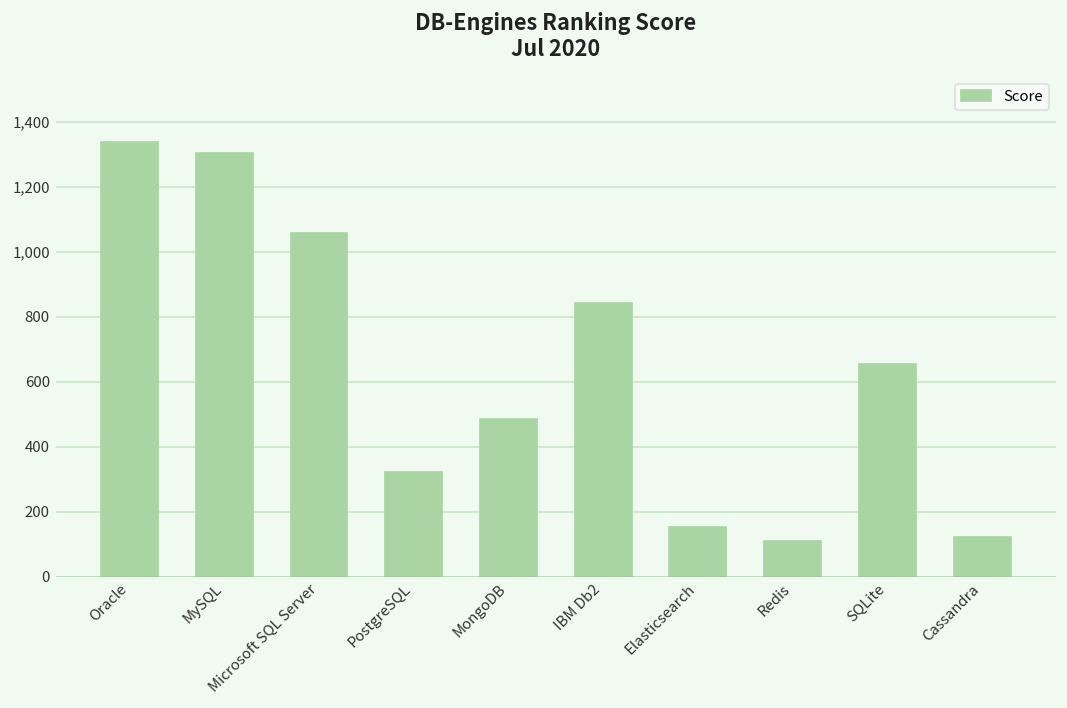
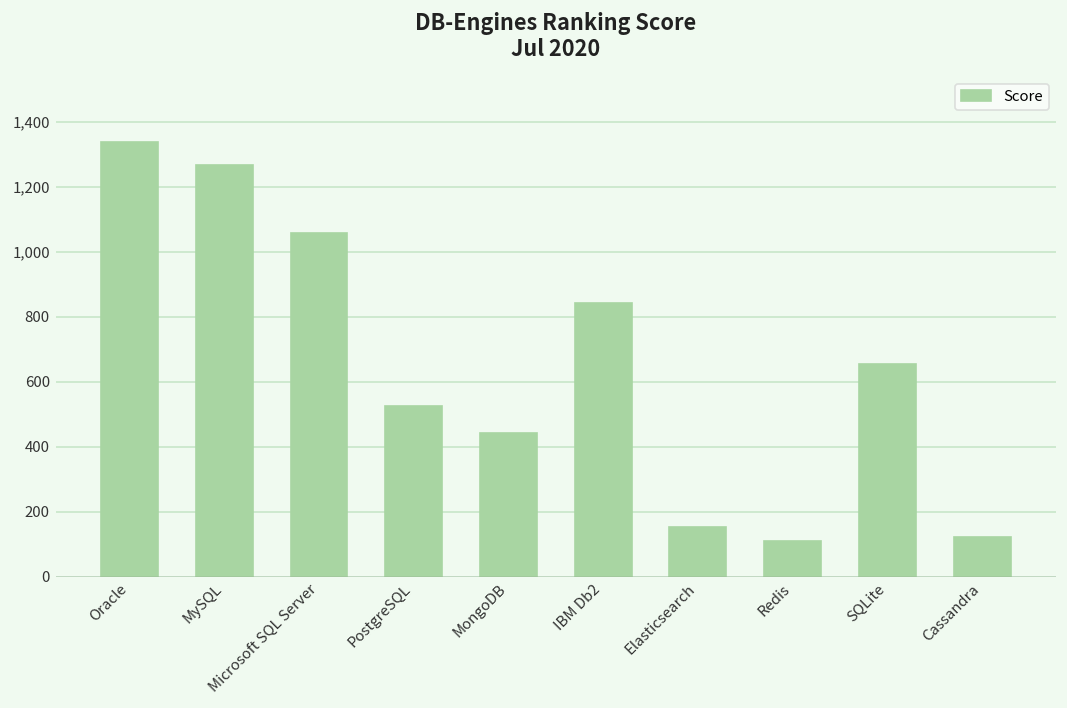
MySQL: 1,300 -> 1,270
PostgreSQL: 320 -> 530
MongoDB: 490 -> 440
